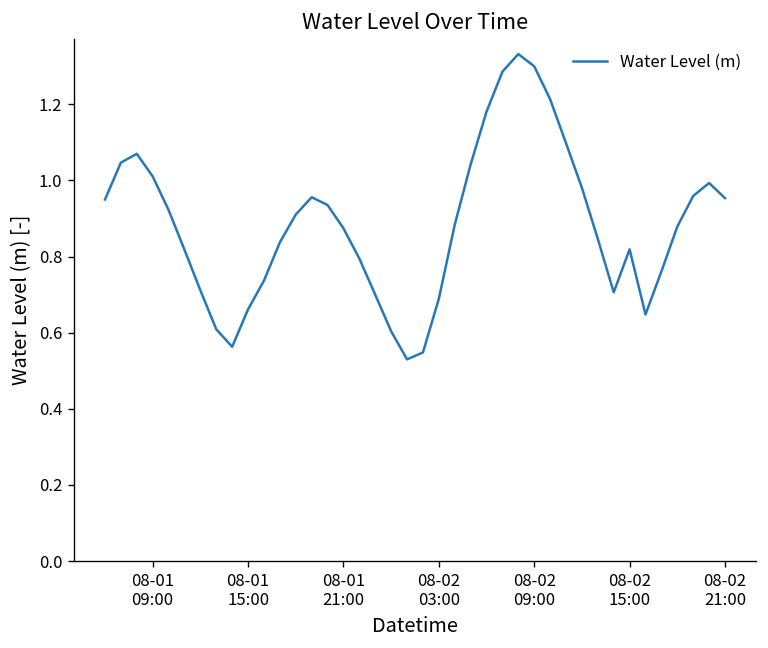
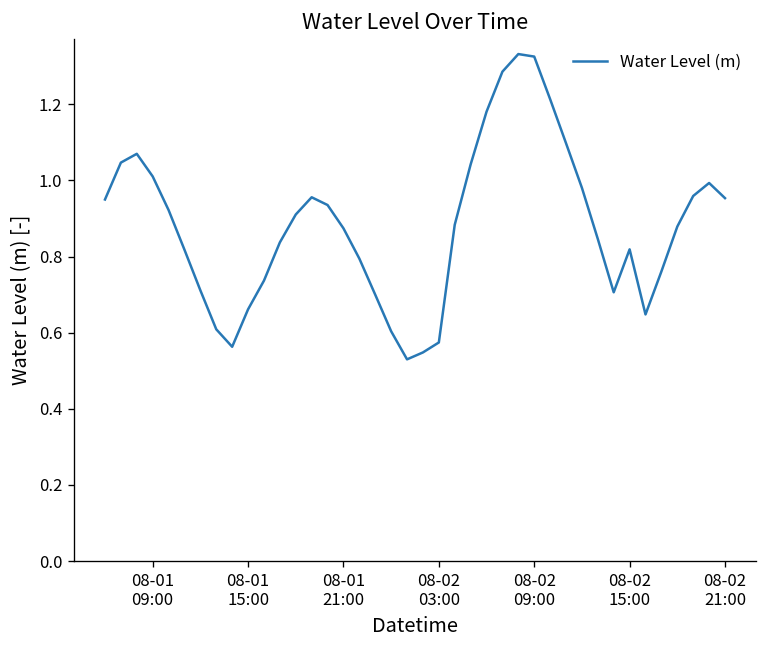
08-02 03:00: 0.69 -> 0.57
08-02 09:00: 1.30 -> 1.33
